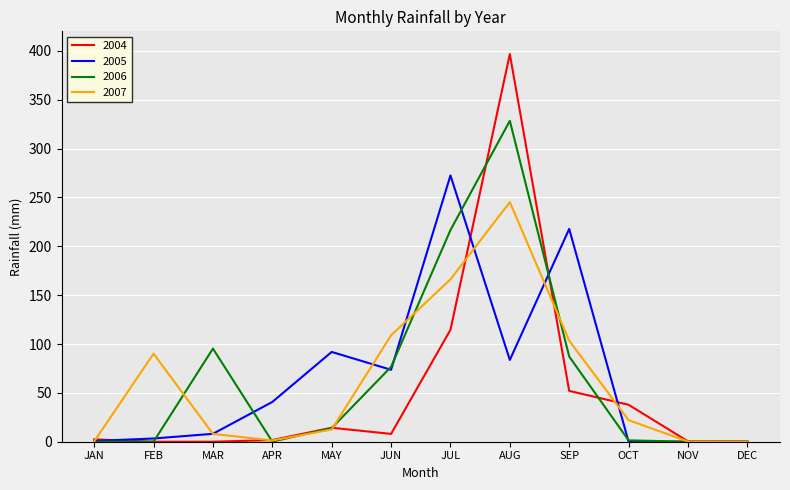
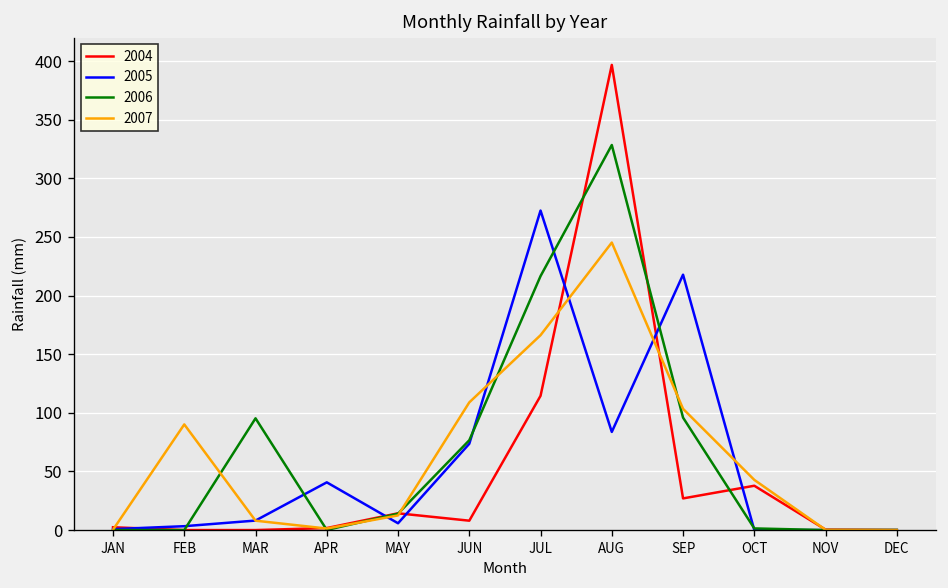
2005, MAY: 90 -> 10
2004, SEP: 50 -> 30
2006, SEP: 90 -> 100
2007, OCT: 20 -> 40
